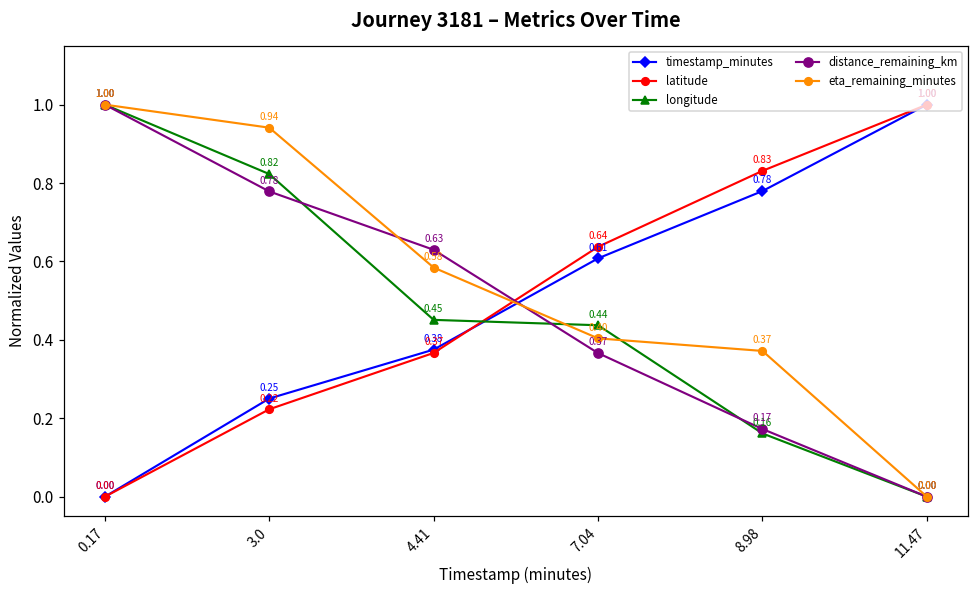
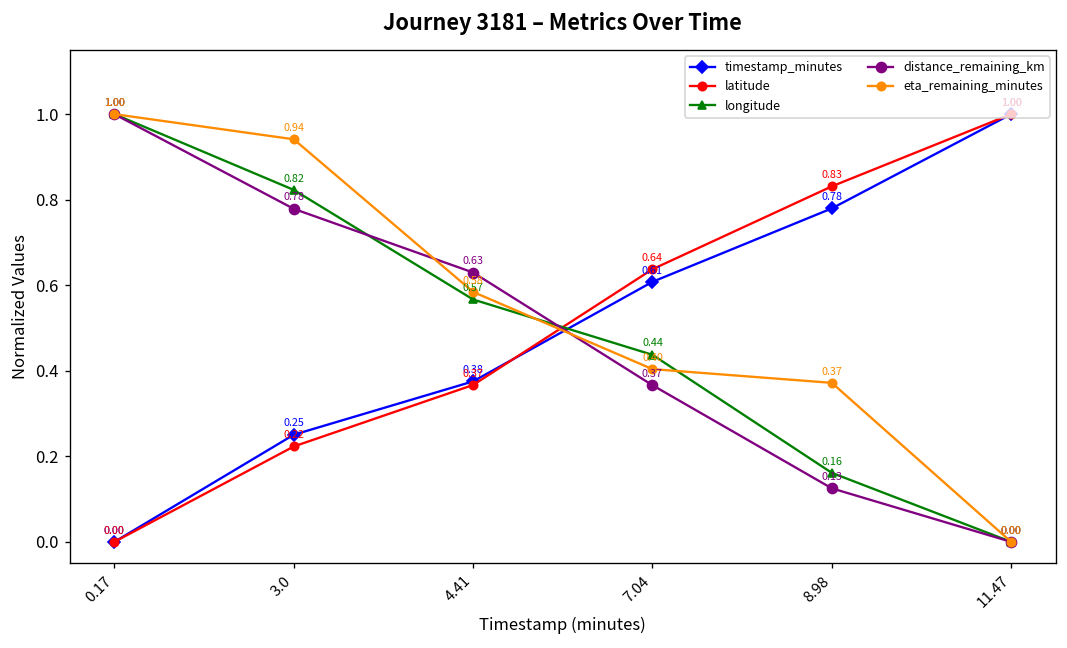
longitude, 4.41: 0.45 -> 0.57
distance_remaining_km, 8.98: 0.17 -> 0.13
